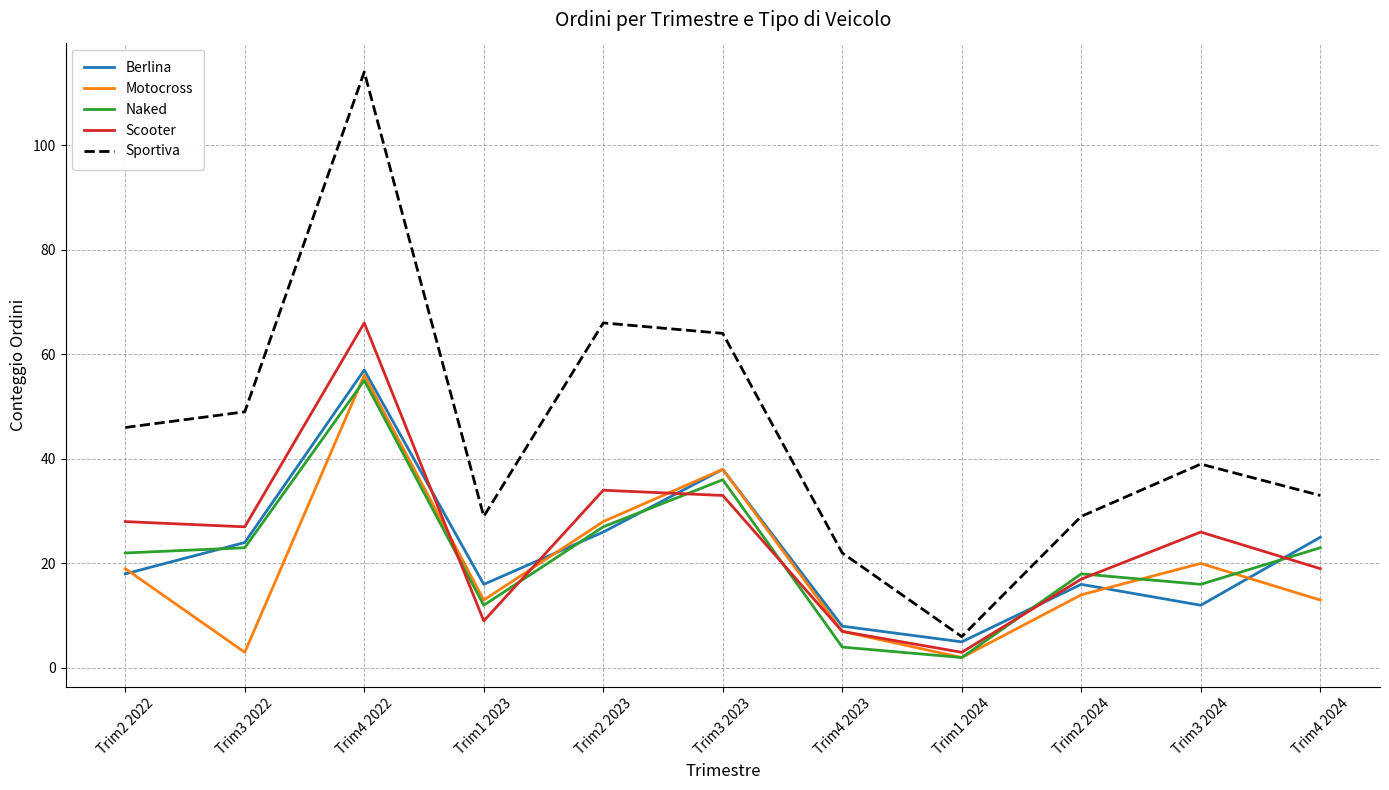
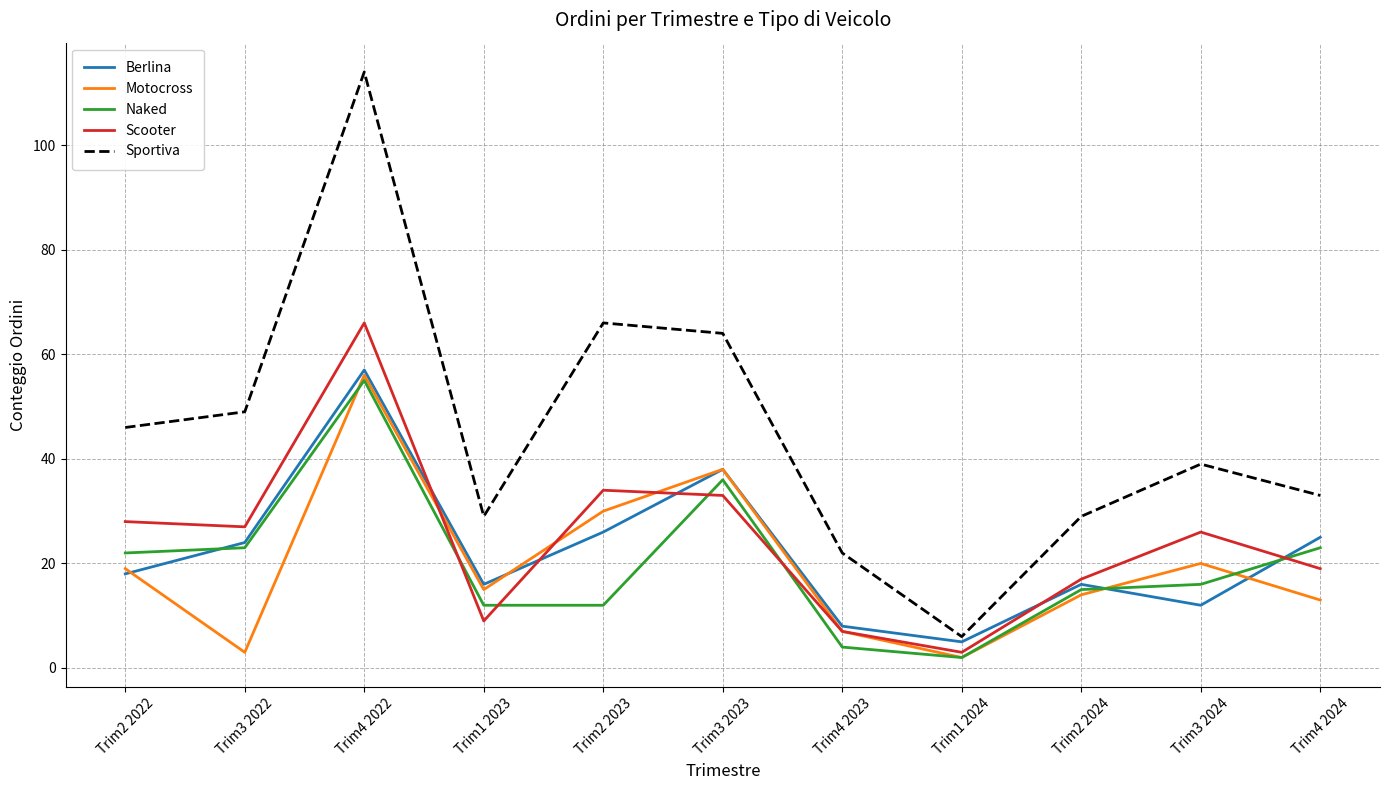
Motocross, Trim1 2023: 13 -> 15
Motocross, Trim2 2023: 28 -> 30
Naked, Trim2 2023: 27 -> 12
Naked, Trim2 2024: 18 -> 15
